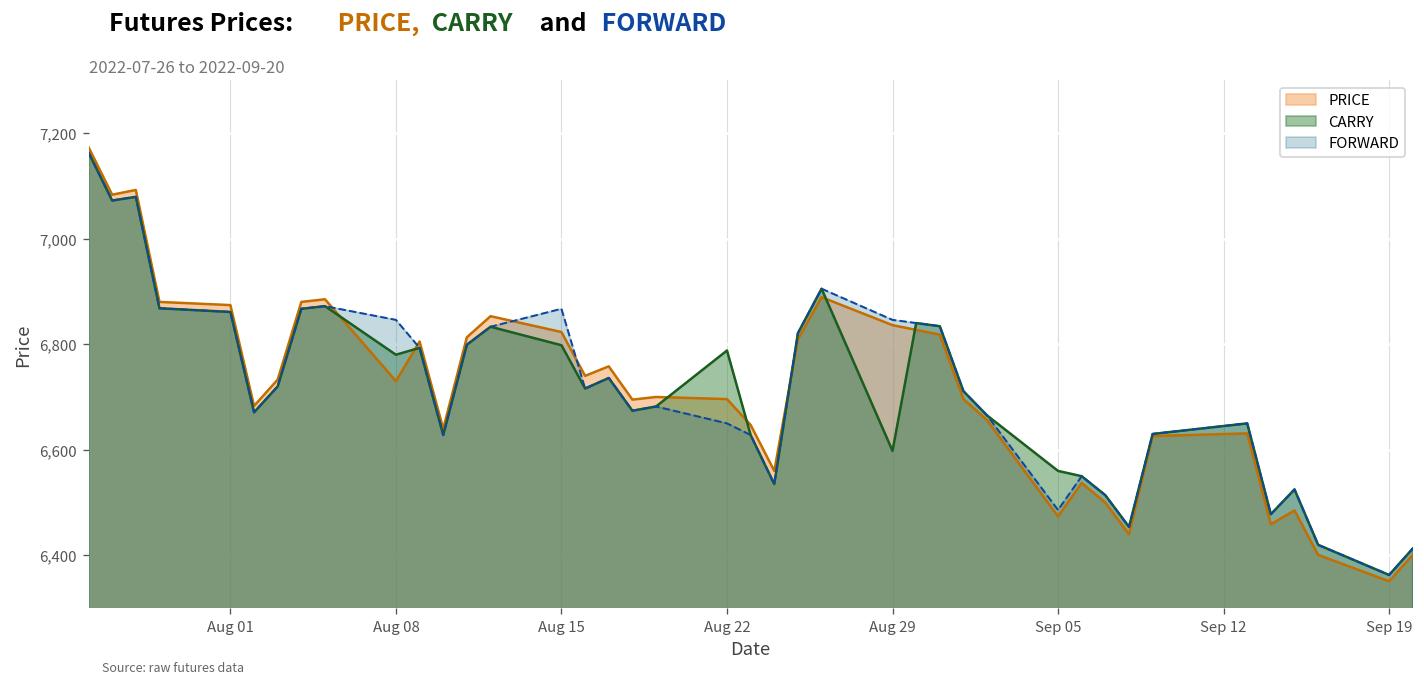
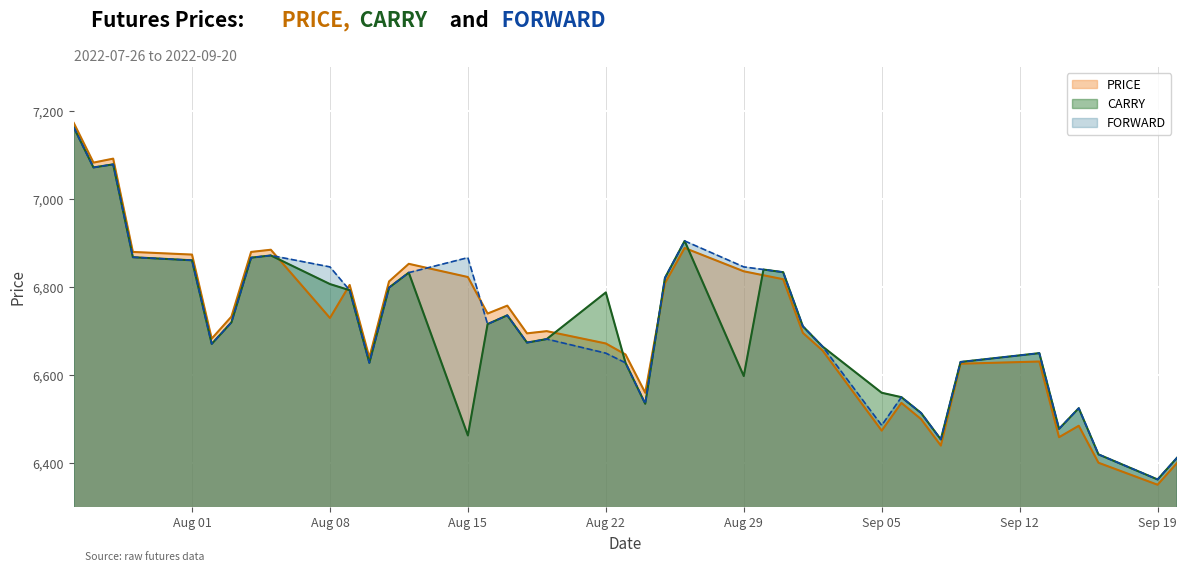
CARRY, Aug 08: 6,780 -> 6,810
CARRY, Aug 15: 6,800 -> 6,460
PRICE, Aug 22: 6,700 -> 6,670
